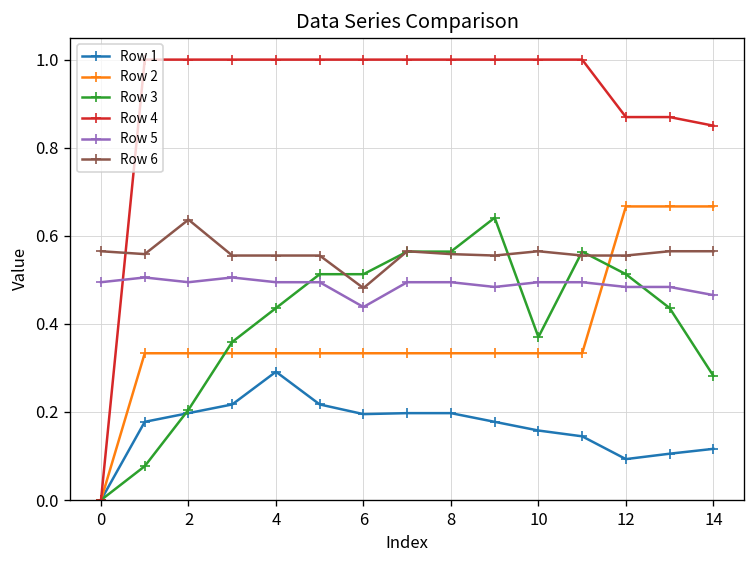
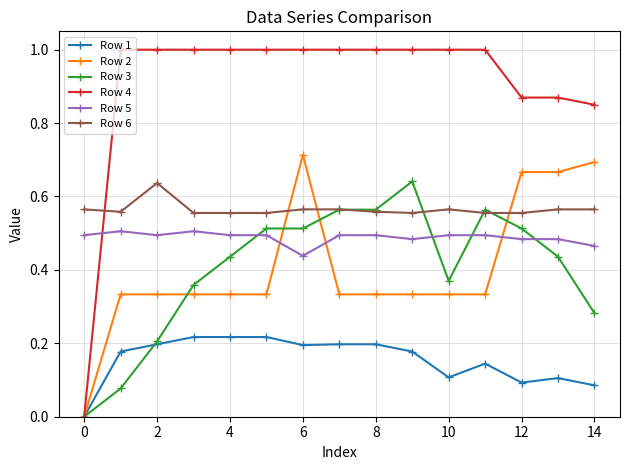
Row 1, 4: 0.29 -> 0.22
Row 2, 6: 0.33 -> 0.71
Row 6, 6: 0.48 -> 0.56
Row 1, 10: 0.16 -> 0.11
Row 1, 14: 0.12 -> 0.09
Row 2, 14: 0.67 -> 0.69
